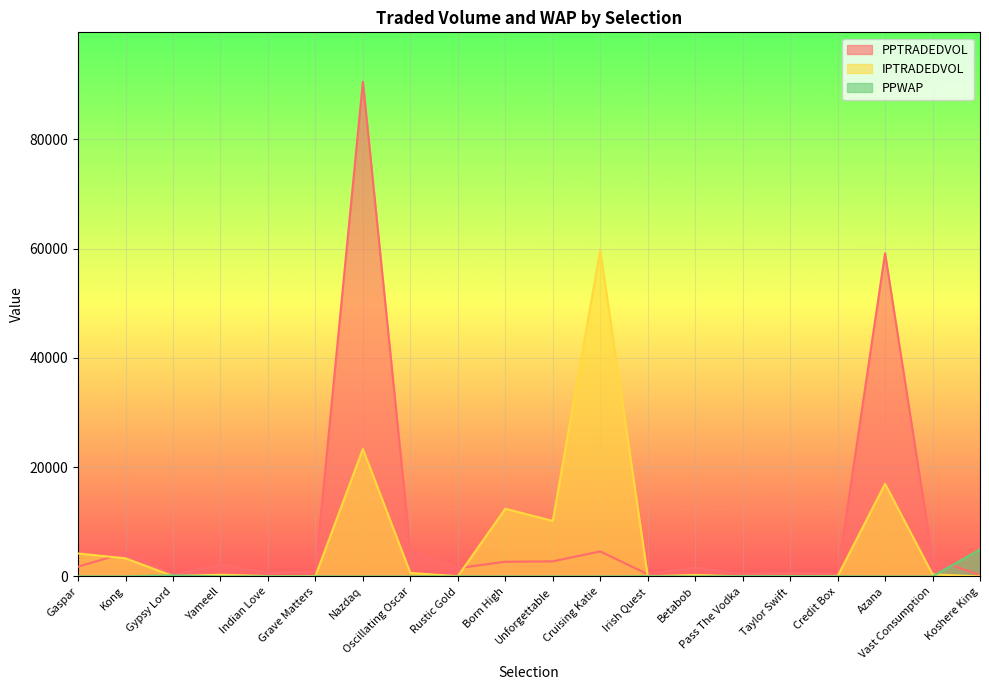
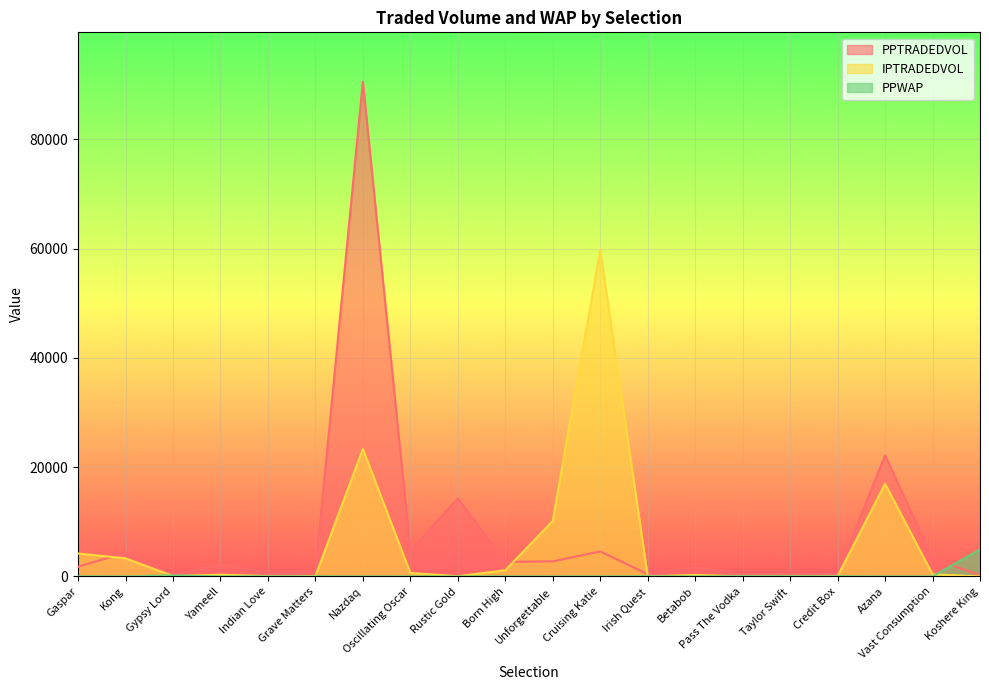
PPTRADEDVOL, Rustic Gold: 2000 -> 14000
IPTRADEDVOL, Born High: 12000 -> 1000
PPTRADEDVOL, Azana: 59000 -> 22000
